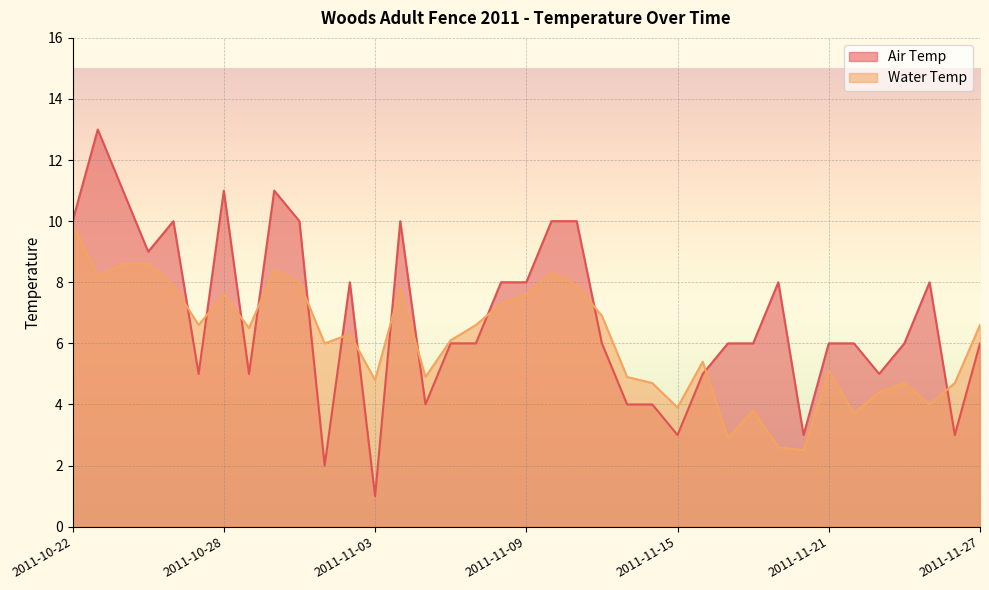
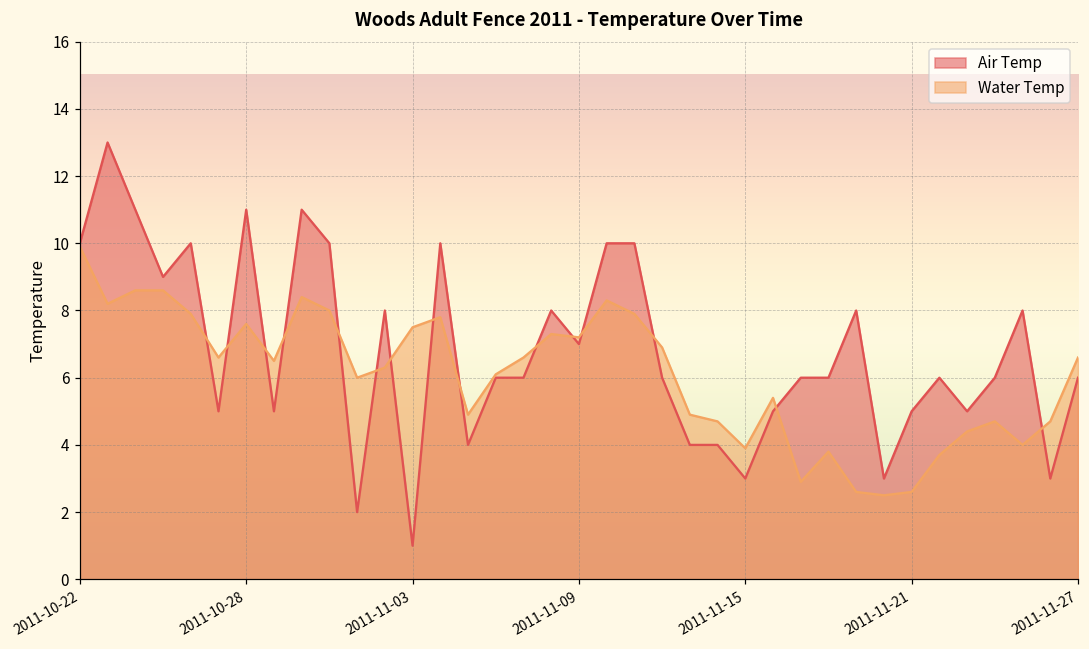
Water Temp, 2011-11-03: 4.8 -> 7.5
Air Temp, 2011-11-09: 8 -> 7
Water Temp, 2011-11-09: 7.6 -> 7.2
Air Temp, 2011-11-21: 6 -> 5
Water Temp, 2011-11-21: 5.1 -> 2.6
